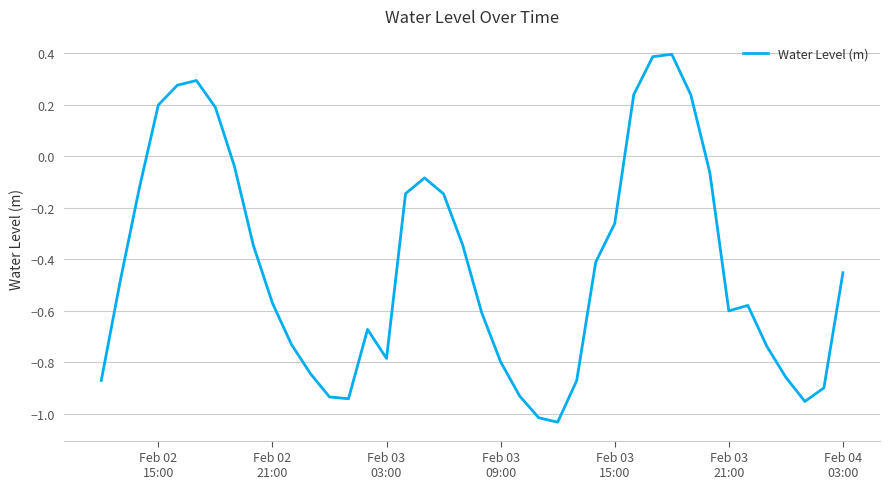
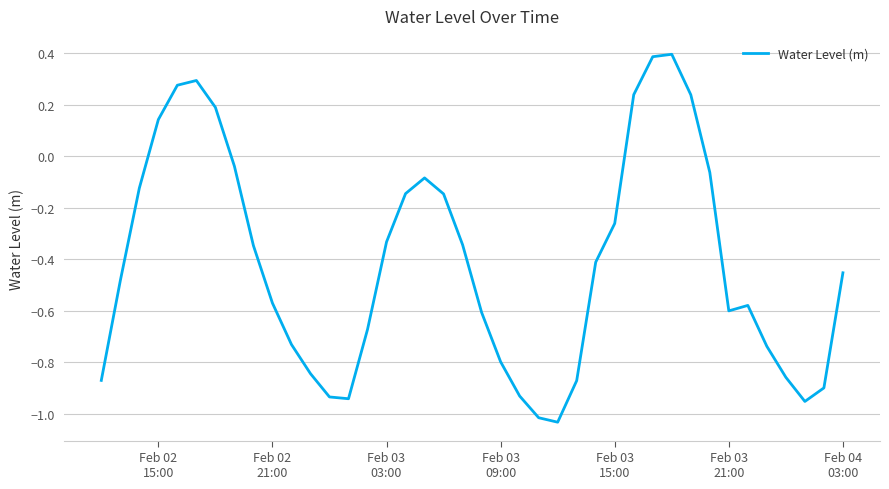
Feb 02 15:00: 0.20 -> 0.14
Feb 03 03:00: -0.79 -> -0.33
